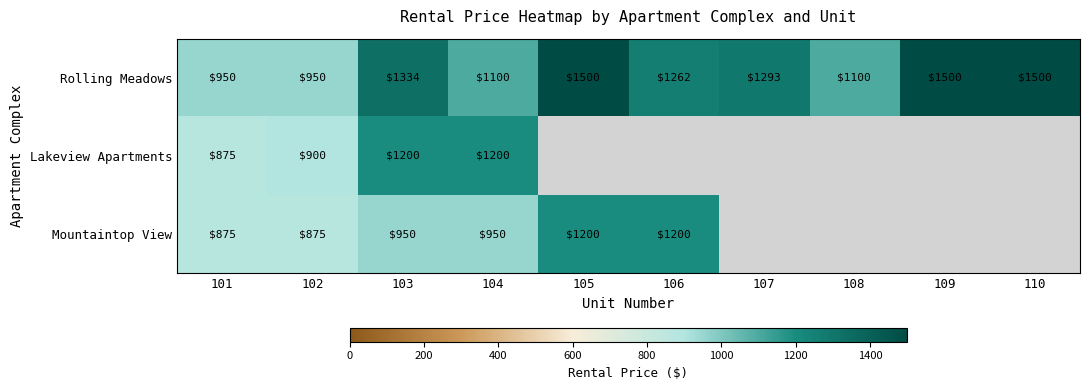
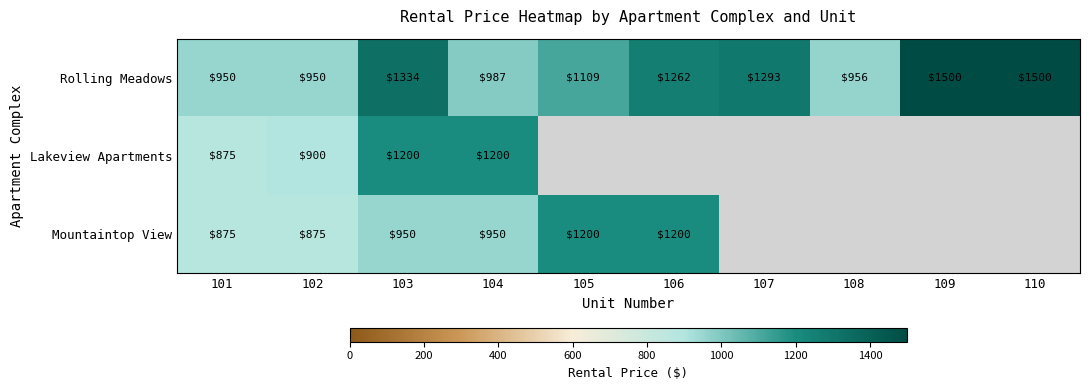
Rolling Meadows, 104: $1100 -> $987
Rolling Meadows, 105: $1500 -> $1109
Rolling Meadows, 108: $1100 -> $956
